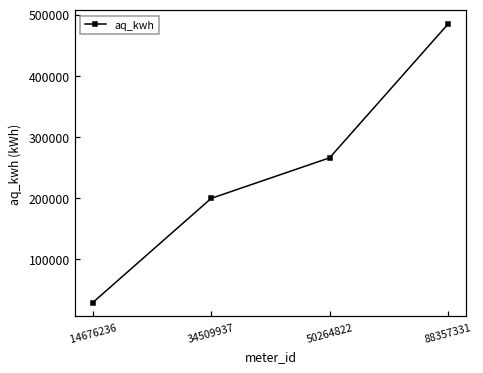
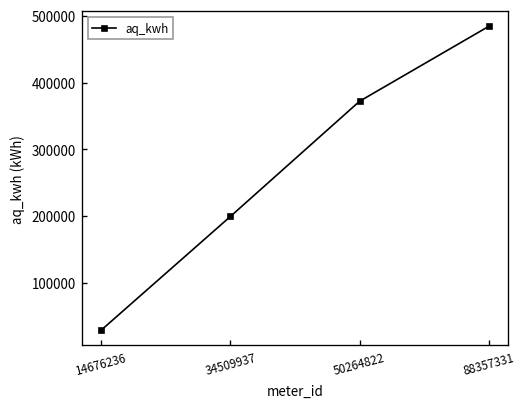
50264822: 270000 -> 370000
